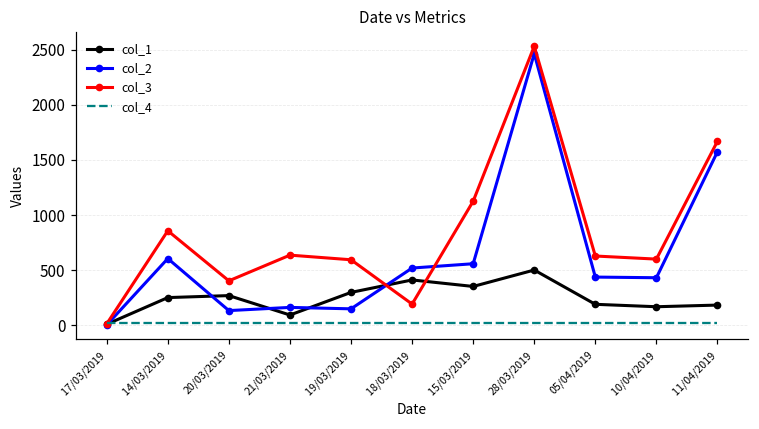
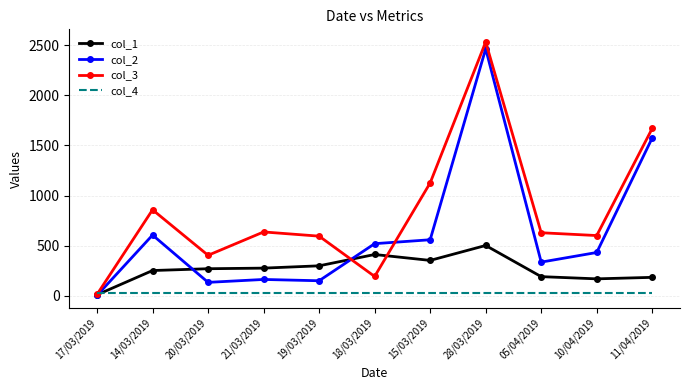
col_1, 21/03/2019: 90 -> 280
col_2, 05/04/2019: 440 -> 340
